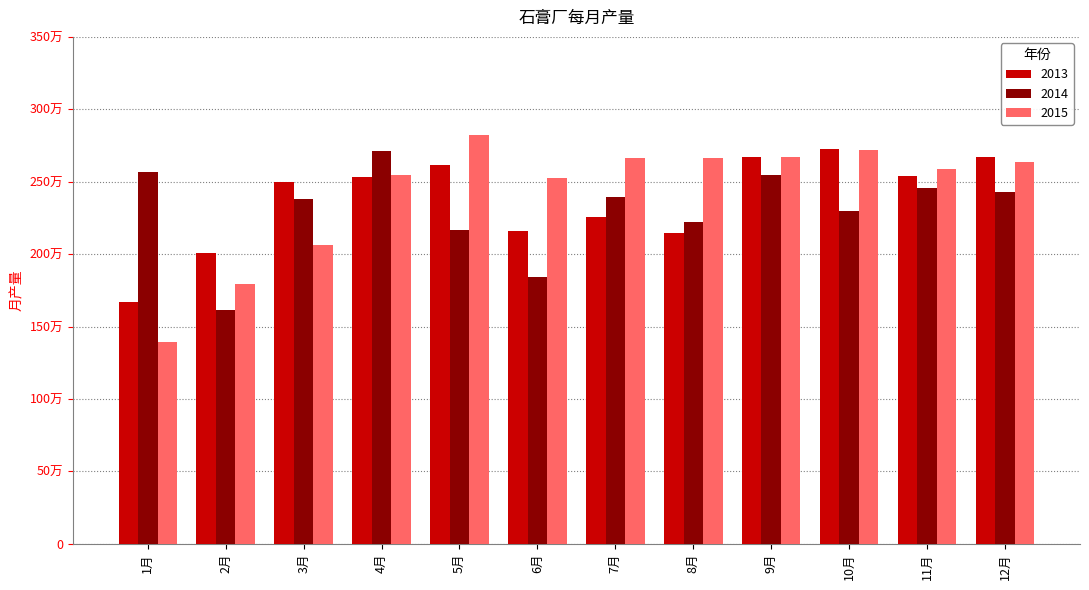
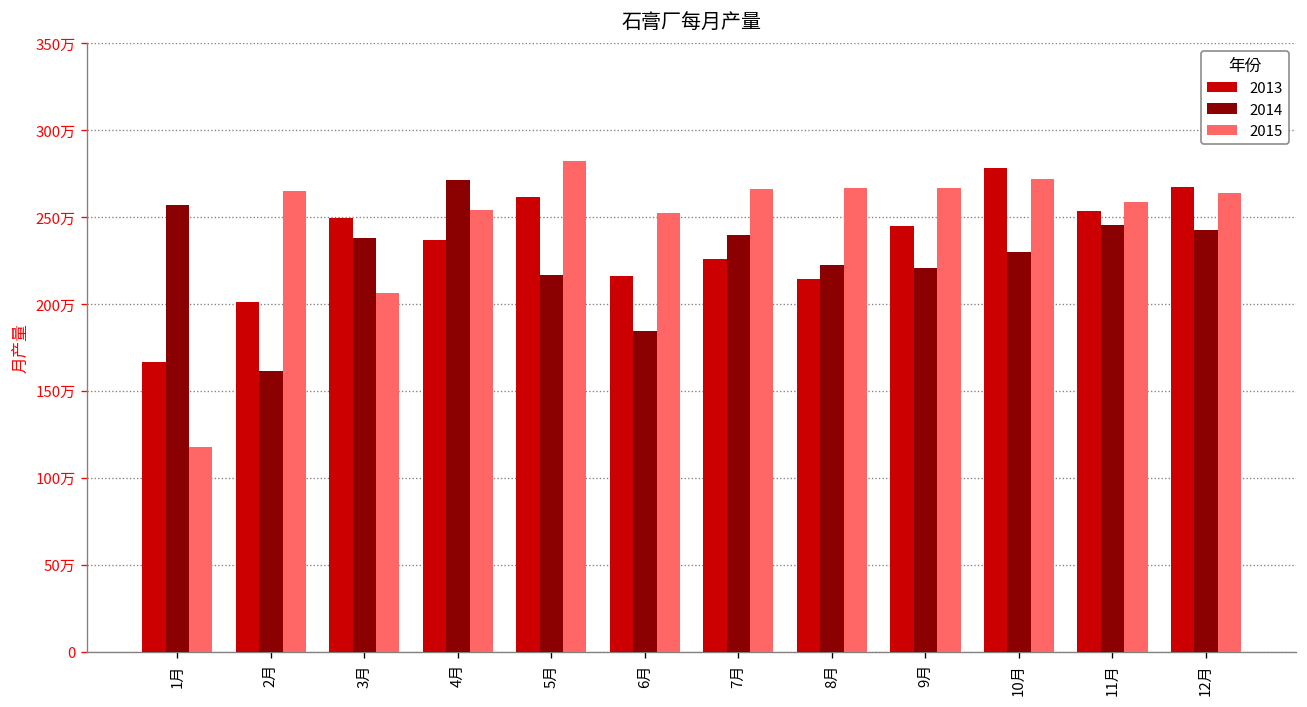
2015, 1月: 140万 -> 118万
2015, 2月: 179万 -> 265万
2013, 4月: 253万 -> 237万
2013, 9月: 267万 -> 245万
2014, 9月: 254万 -> 221万
2013, 10月: 272万 -> 278万
